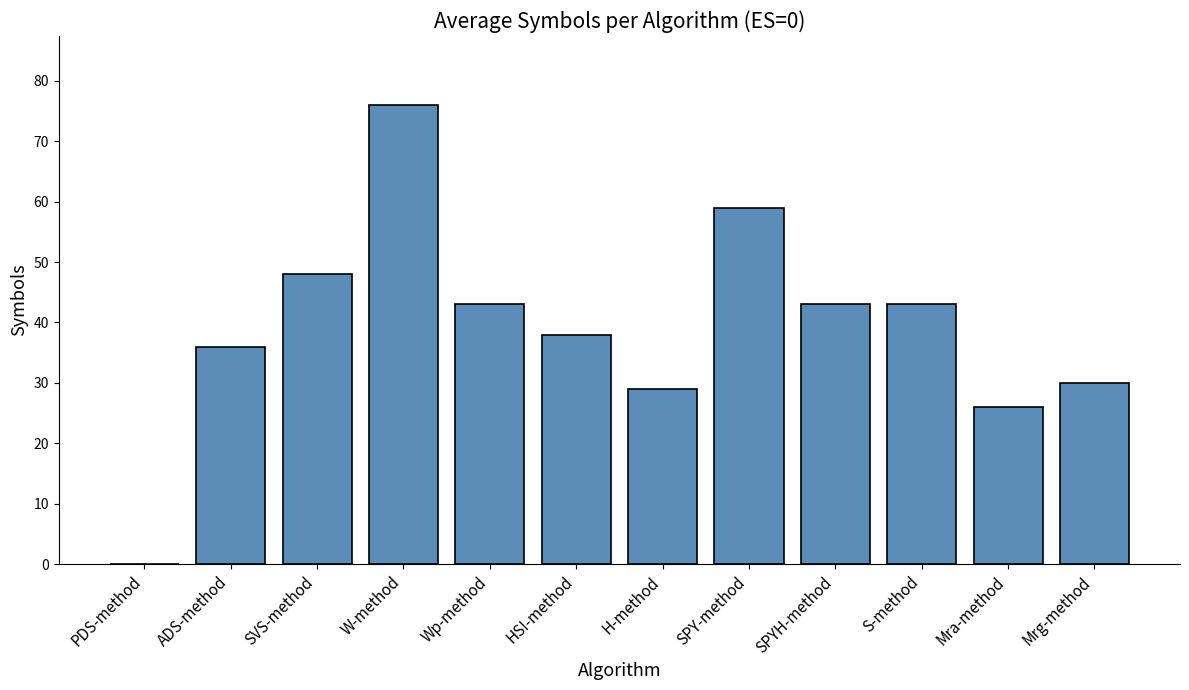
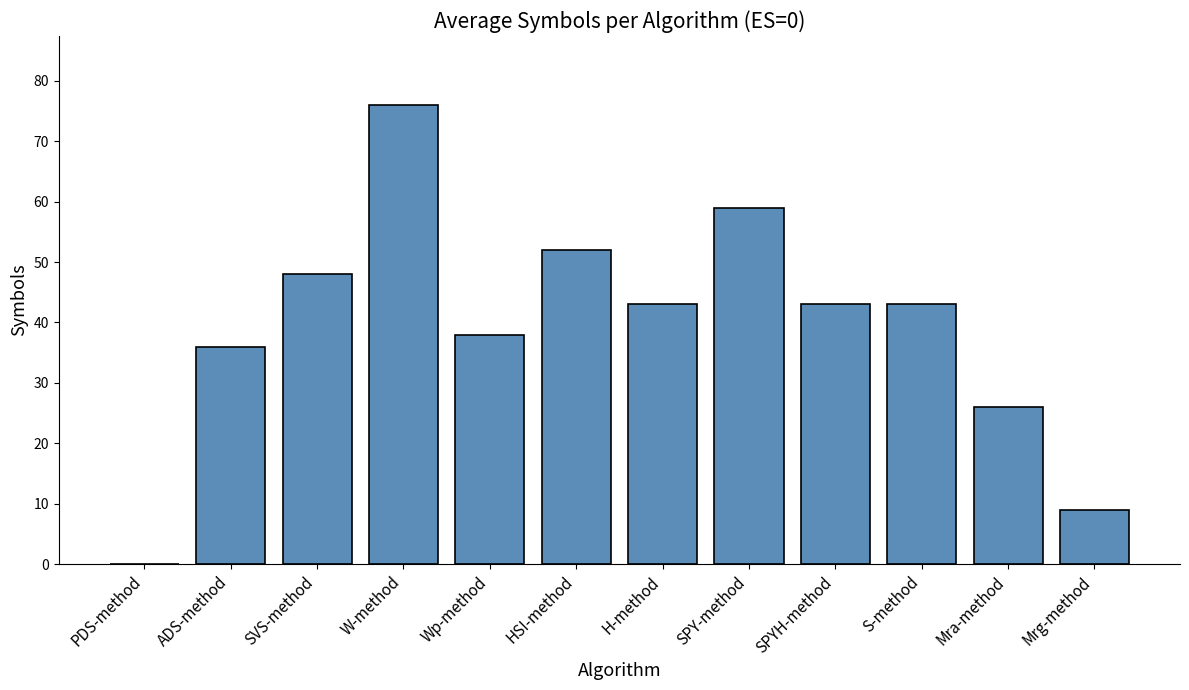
Wp-method: 43 -> 38
HSI-method: 38 -> 52
H-method: 29 -> 43
Mrg-method: 30 -> 9
